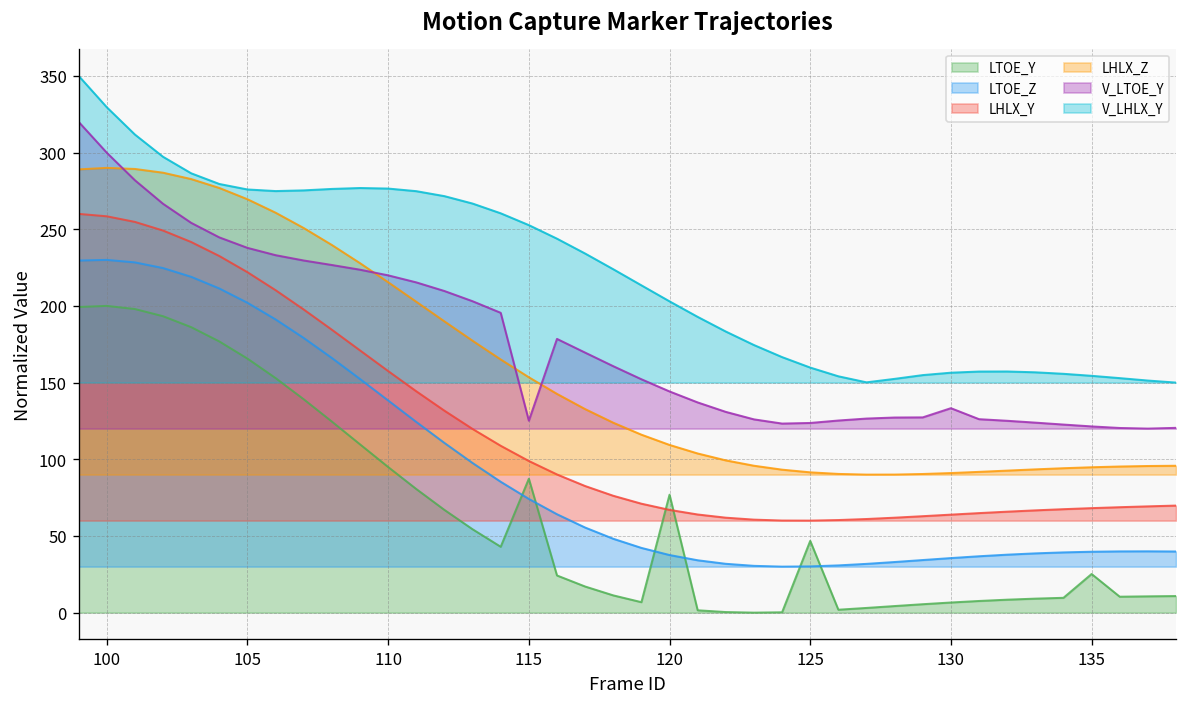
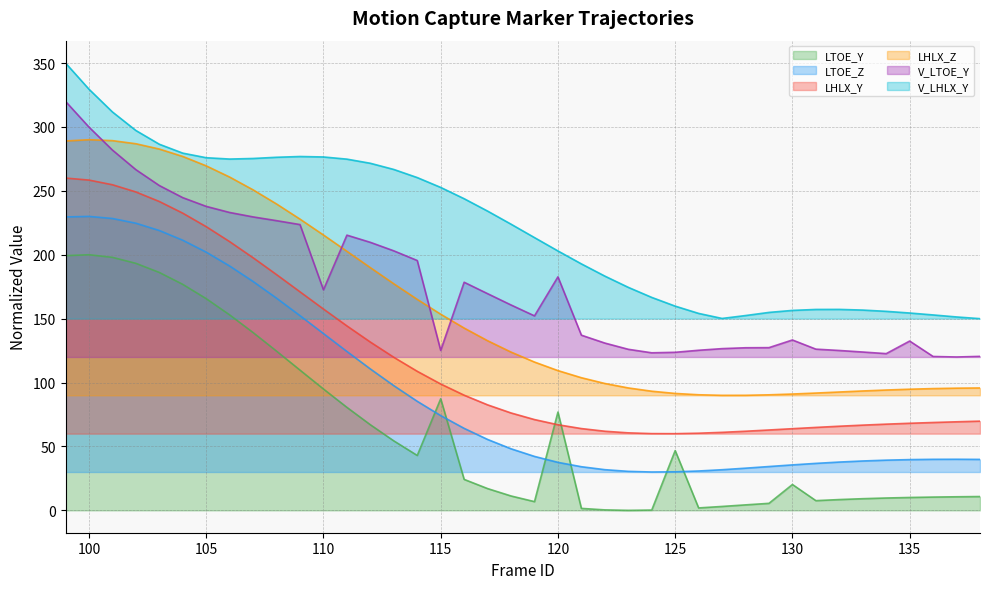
V_LTOE_Y, 110: 220 -> 173
V_LTOE_Y, 120: 144 -> 183
LTOE_Y, 130: 7 -> 20
LTOE_Y, 135: 25 -> 10
V_LTOE_Y, 135: 121 -> 132
